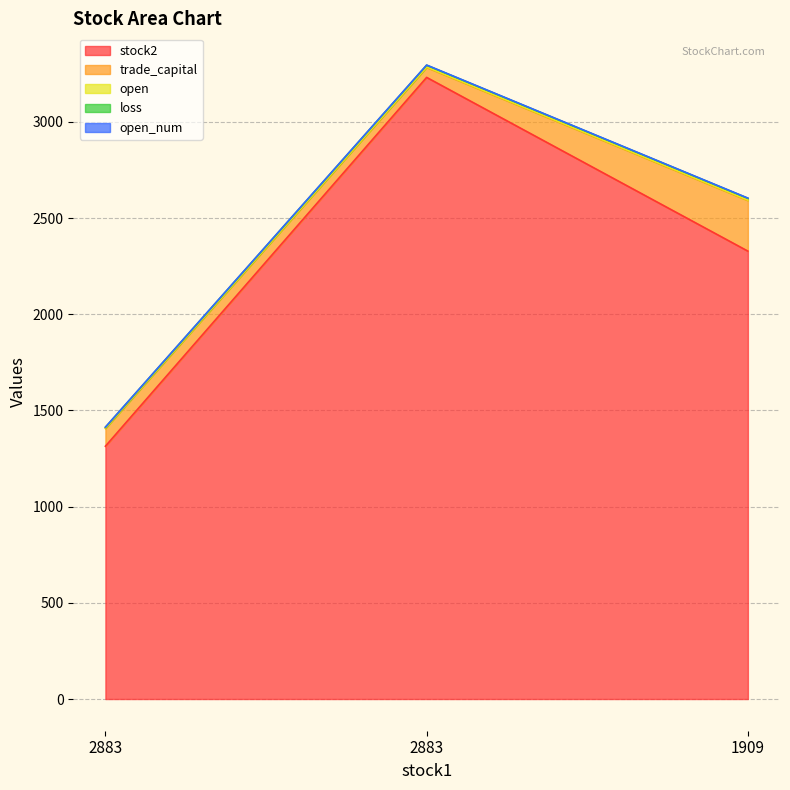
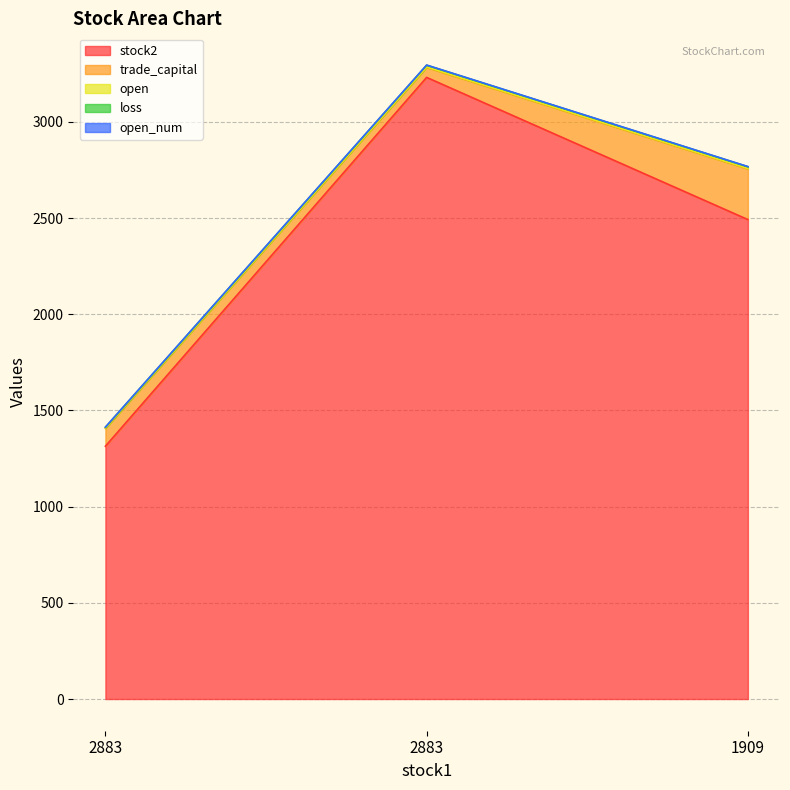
stock2, 1909: 2330 -> 2490
